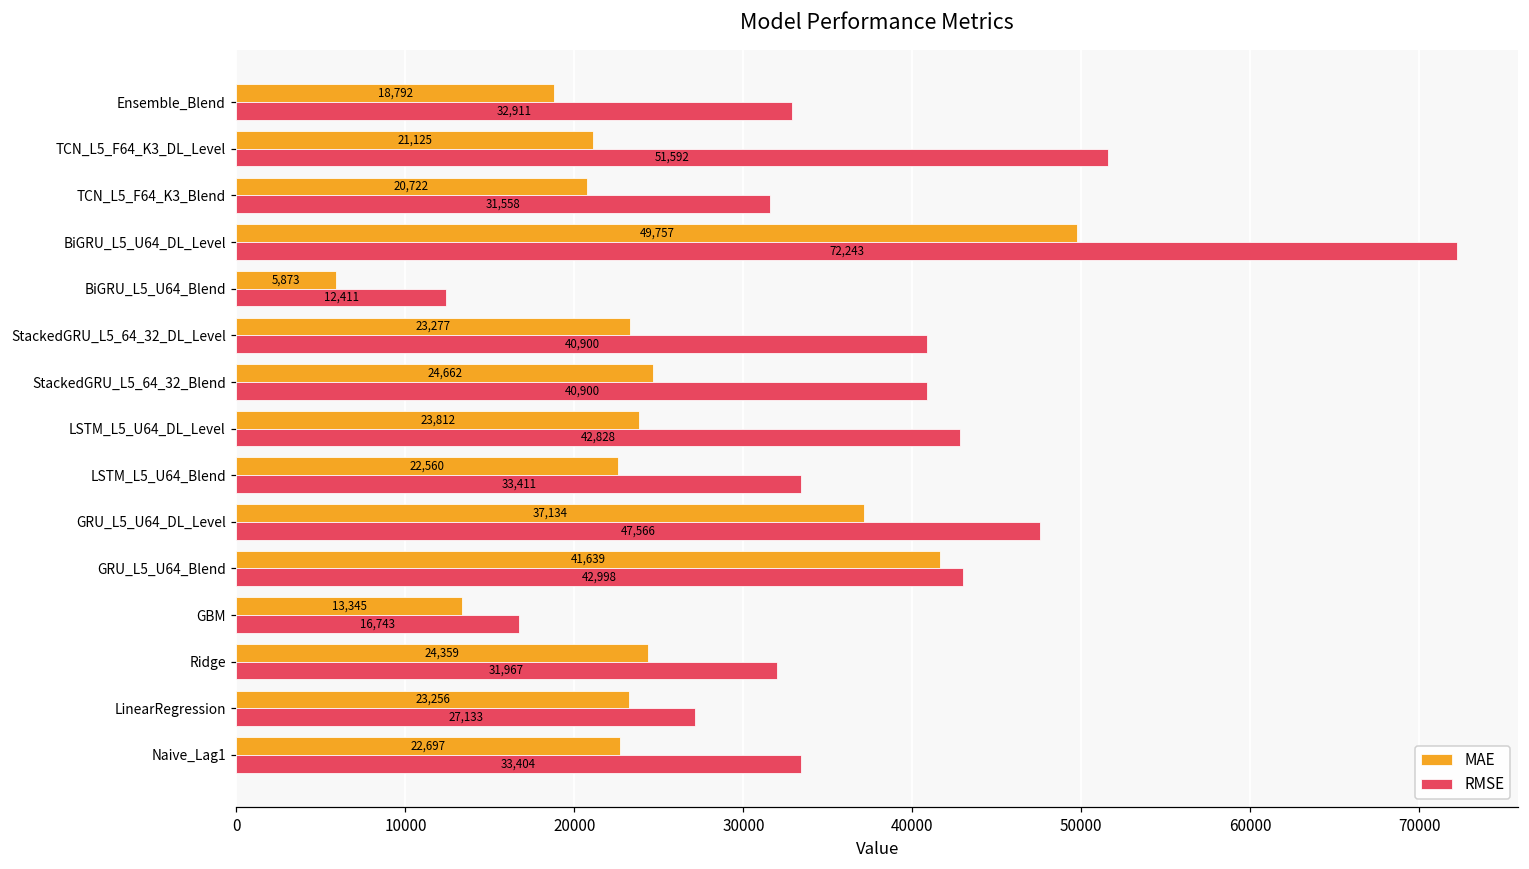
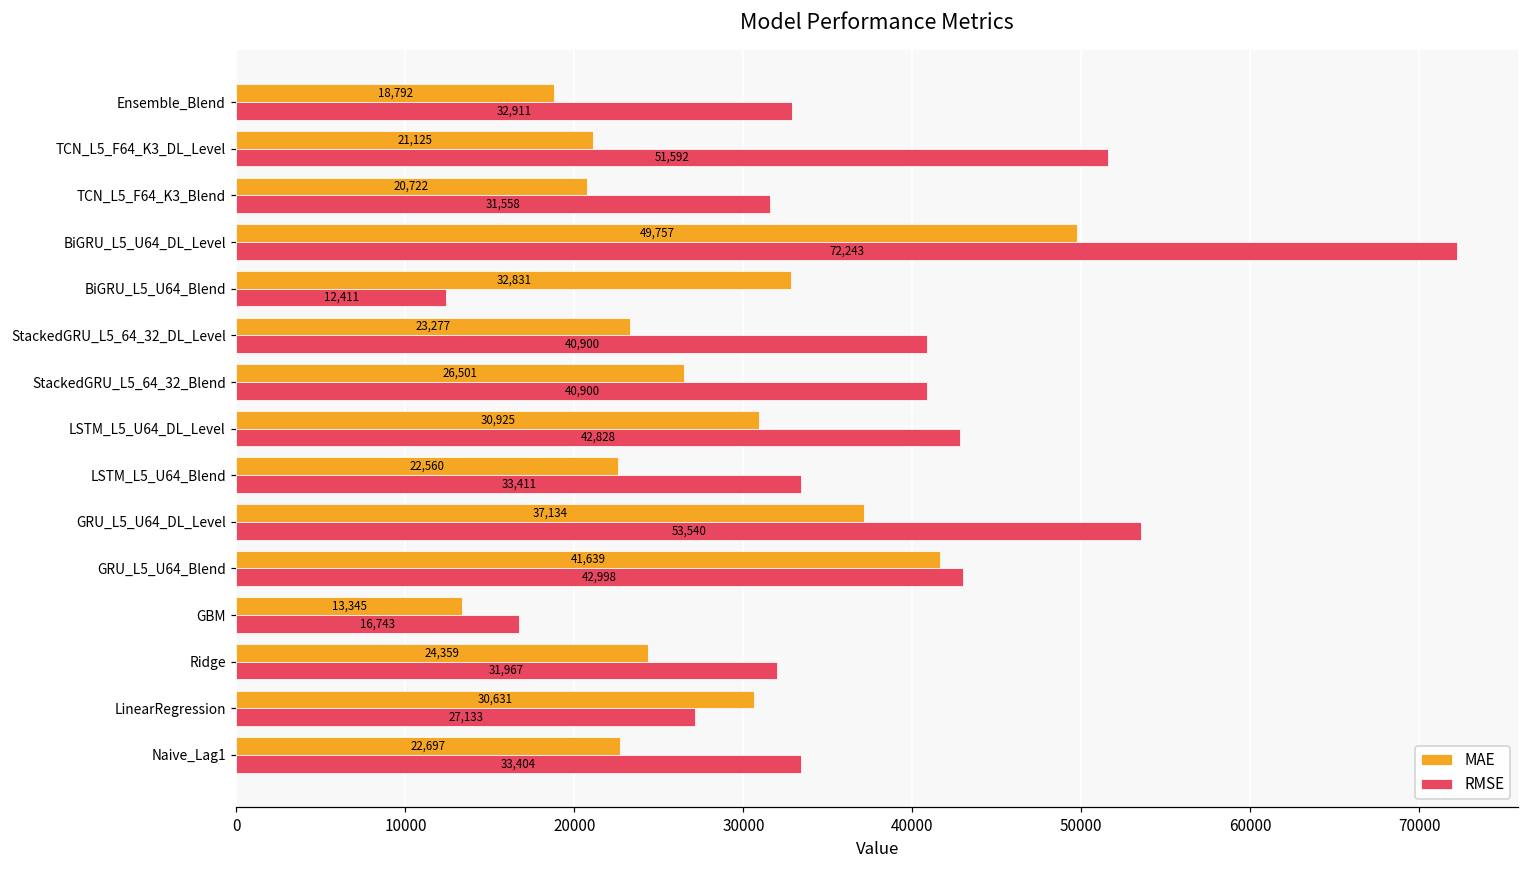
MAE, BiGRU_L5_U64_Blend: 5,873 -> 32,831
MAE, StackedGRU_L5_64_32_Blend: 24,662 -> 26,501
MAE, LSTM_L5_U64_DL_Level: 23,812 -> 30,925
RMSE, GRU_L5_U64_DL_Level: 47,566 -> 53,540
MAE, LinearRegression: 23,256 -> 30,631
